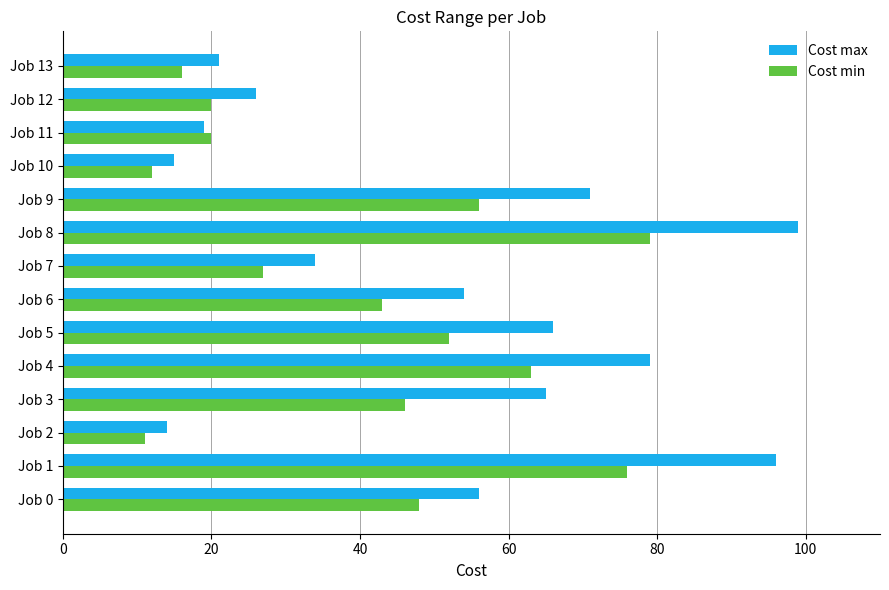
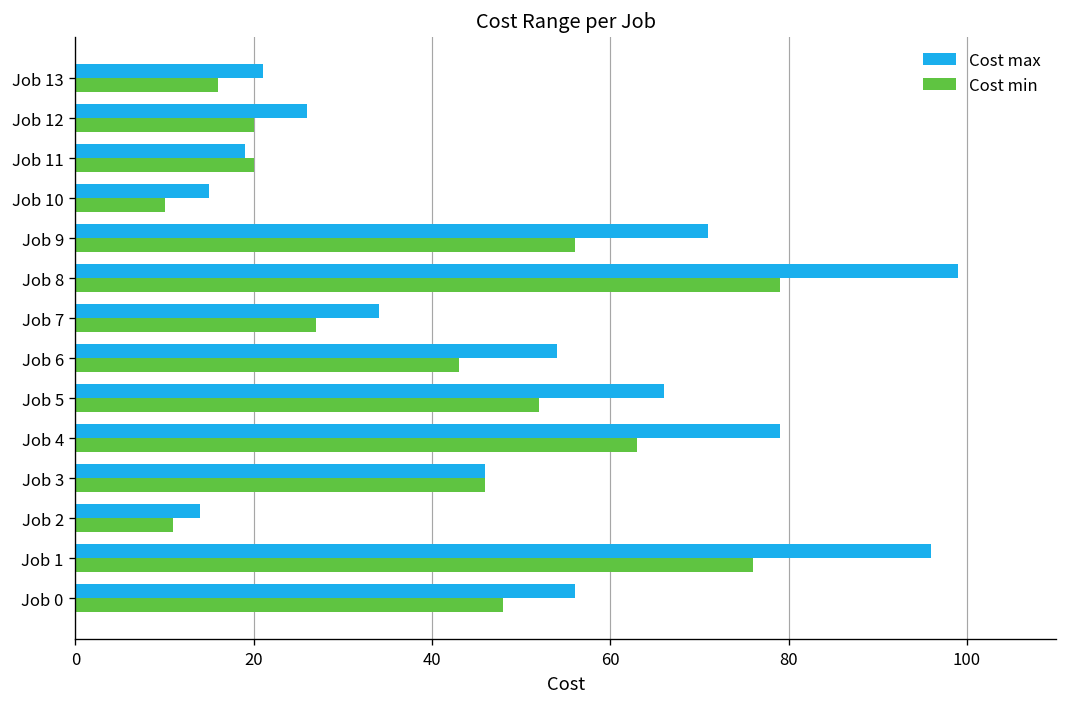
Cost min, Job 10: 12 -> 10
Cost max, Job 3: 65 -> 46
